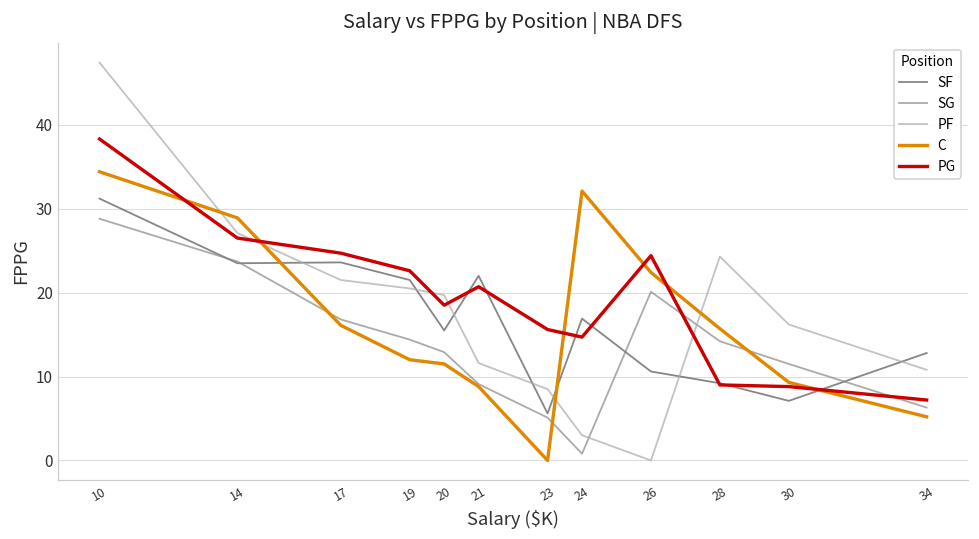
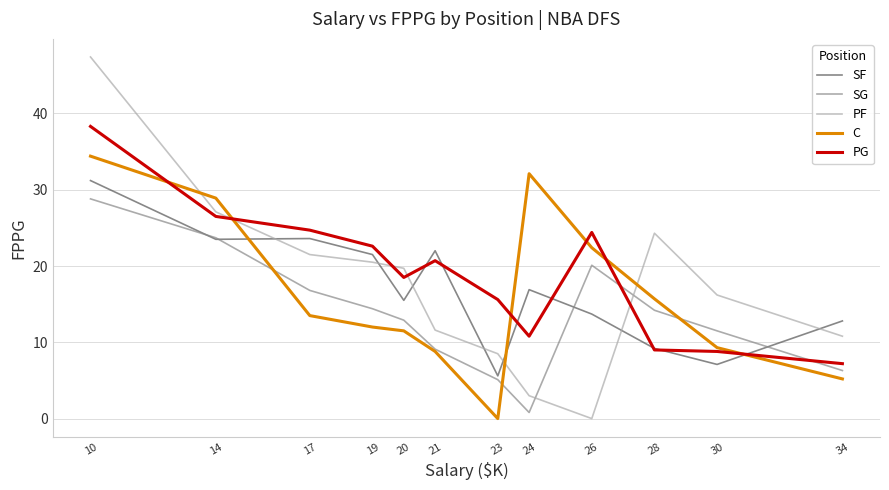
C, 17: 16 -> 14
PG, 24: 15 -> 11
SF, 26: 11 -> 14
